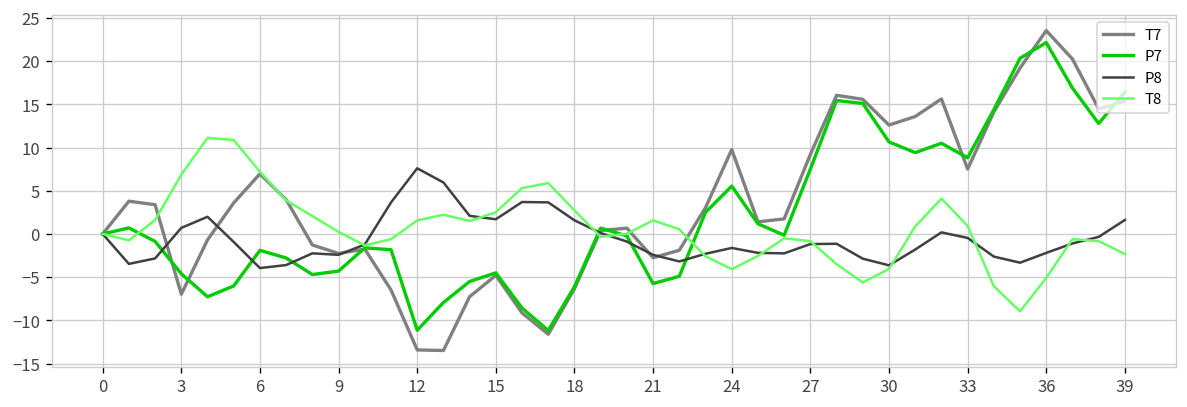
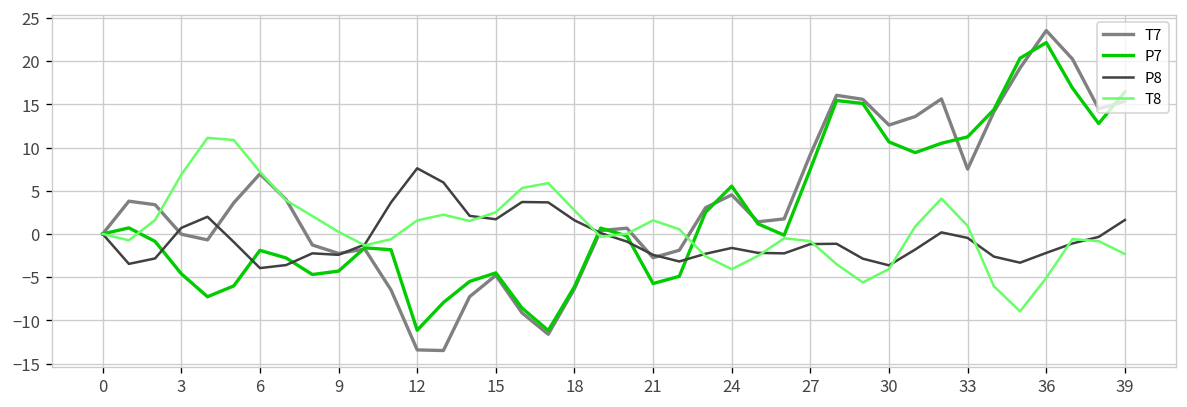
T7, 3: -7 -> 0
T7, 24: 10 -> 5
P7, 33: 9 -> 11
